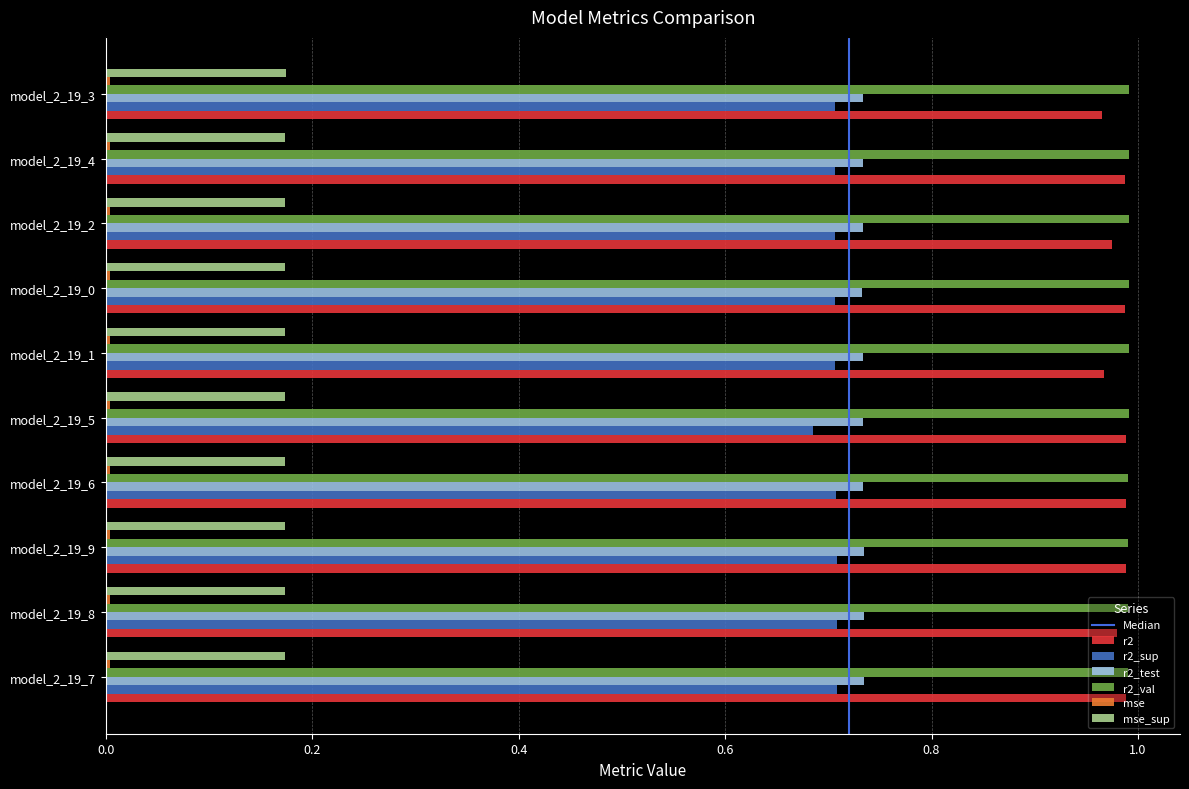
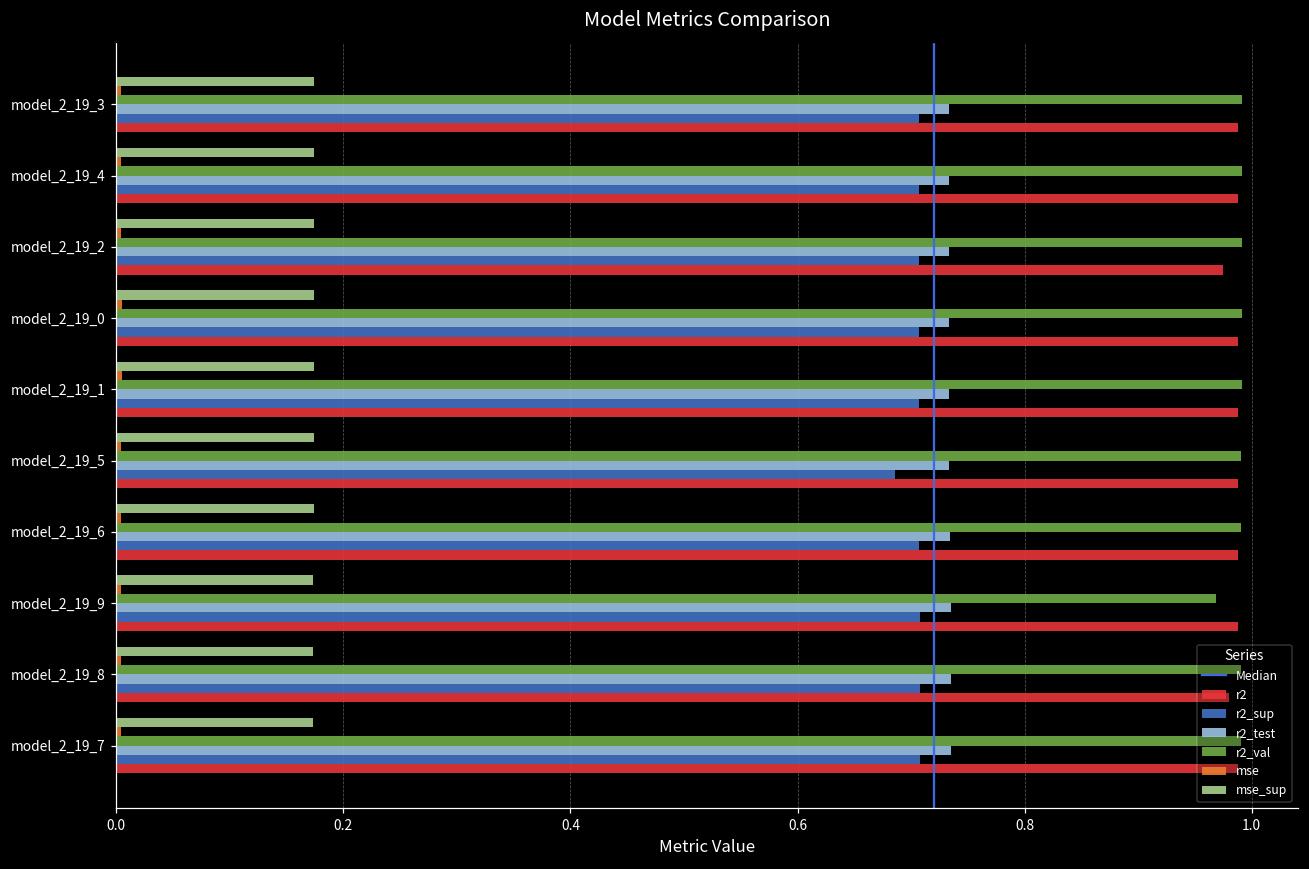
r2, model_2_19_3: 0.965 -> 0.988
r2, model_2_19_1: 0.967 -> 0.988
r2_val, model_2_19_9: 0.990 -> 0.969
